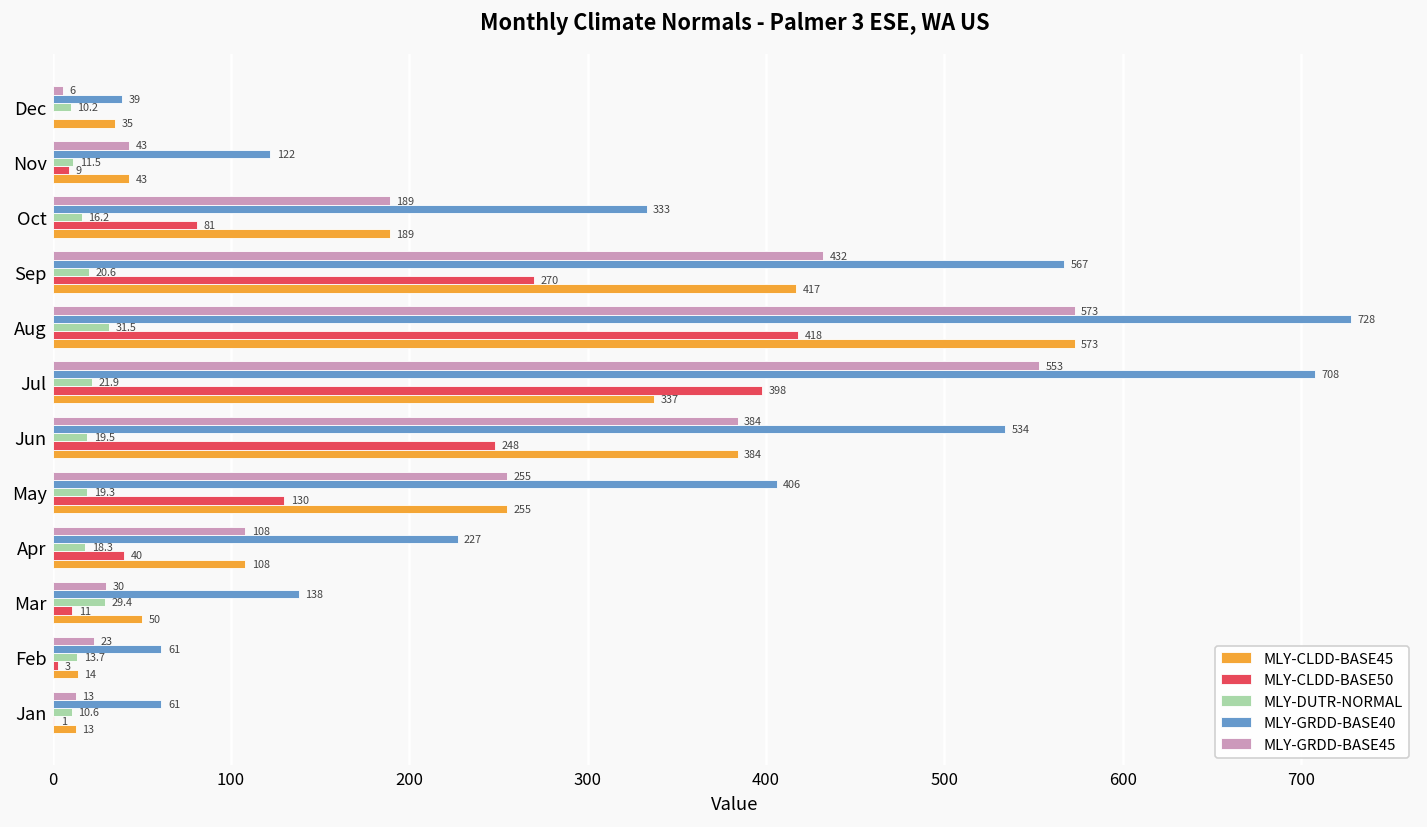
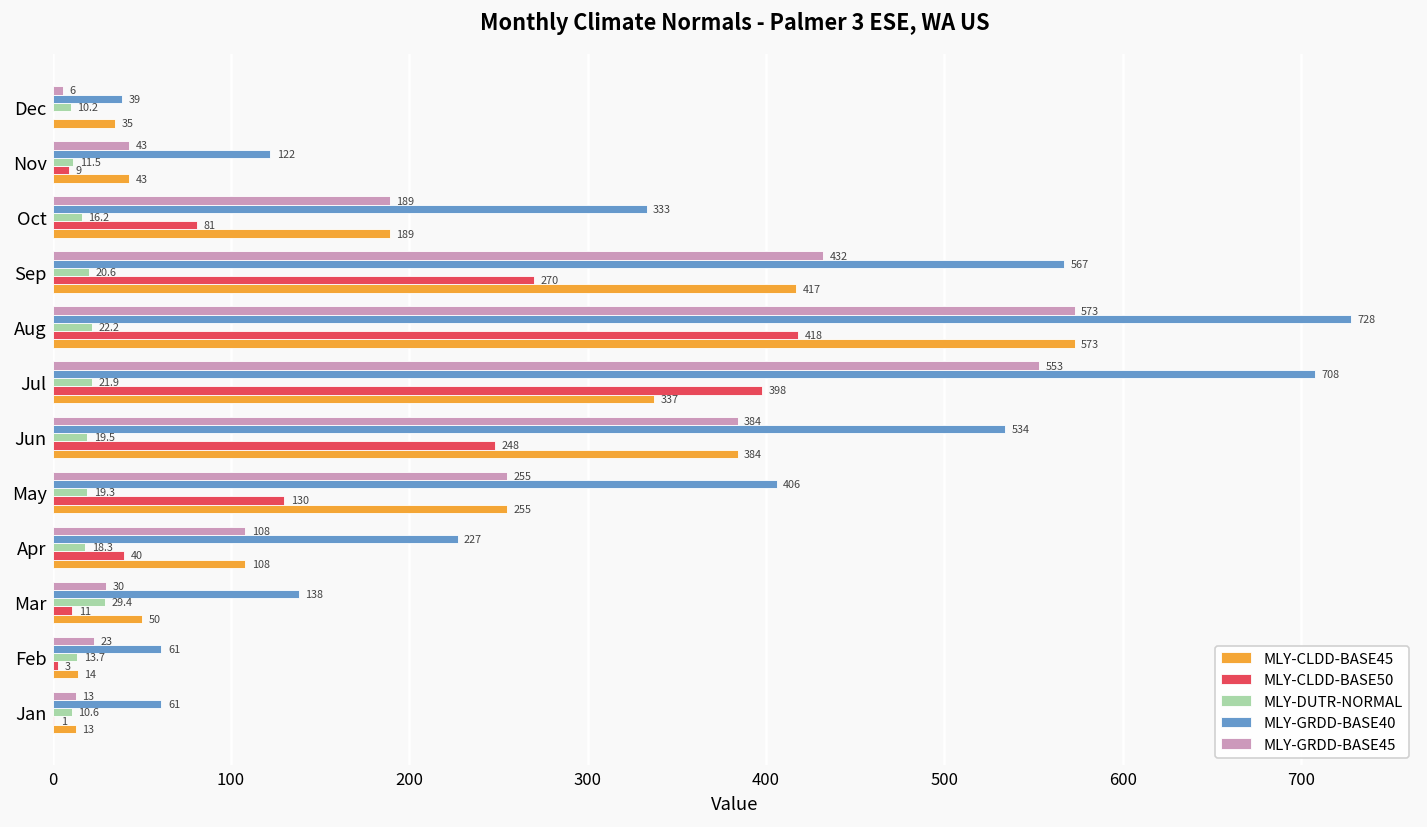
MLY-DUTR-NORMAL, Aug: 31.5 -> 22.2
